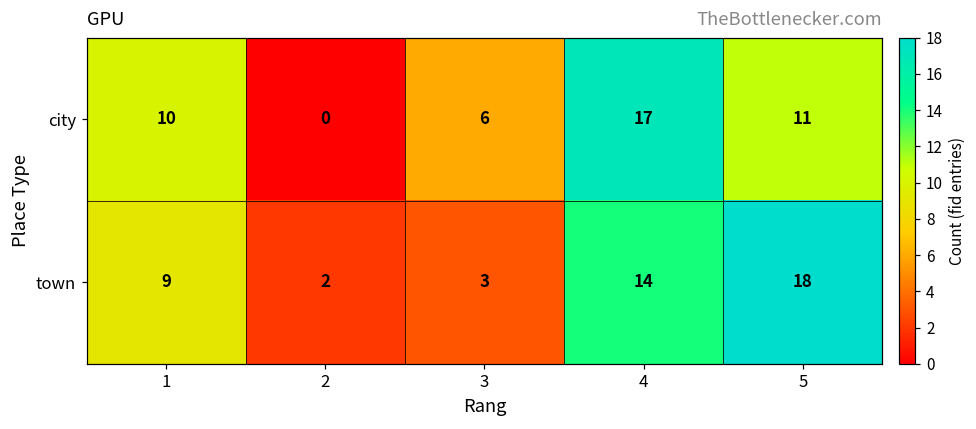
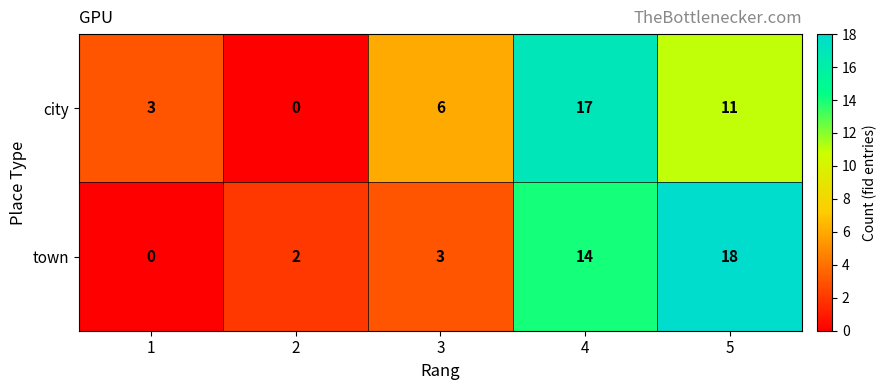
city, 1: 10 -> 3
town, 1: 9 -> 0
